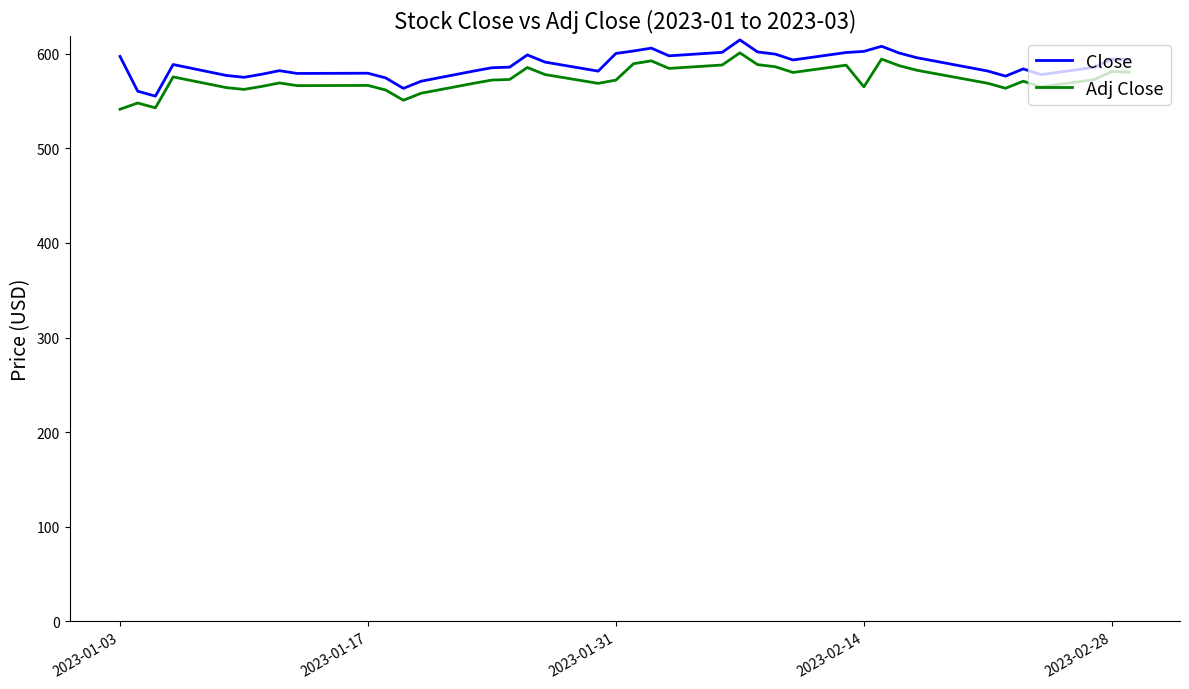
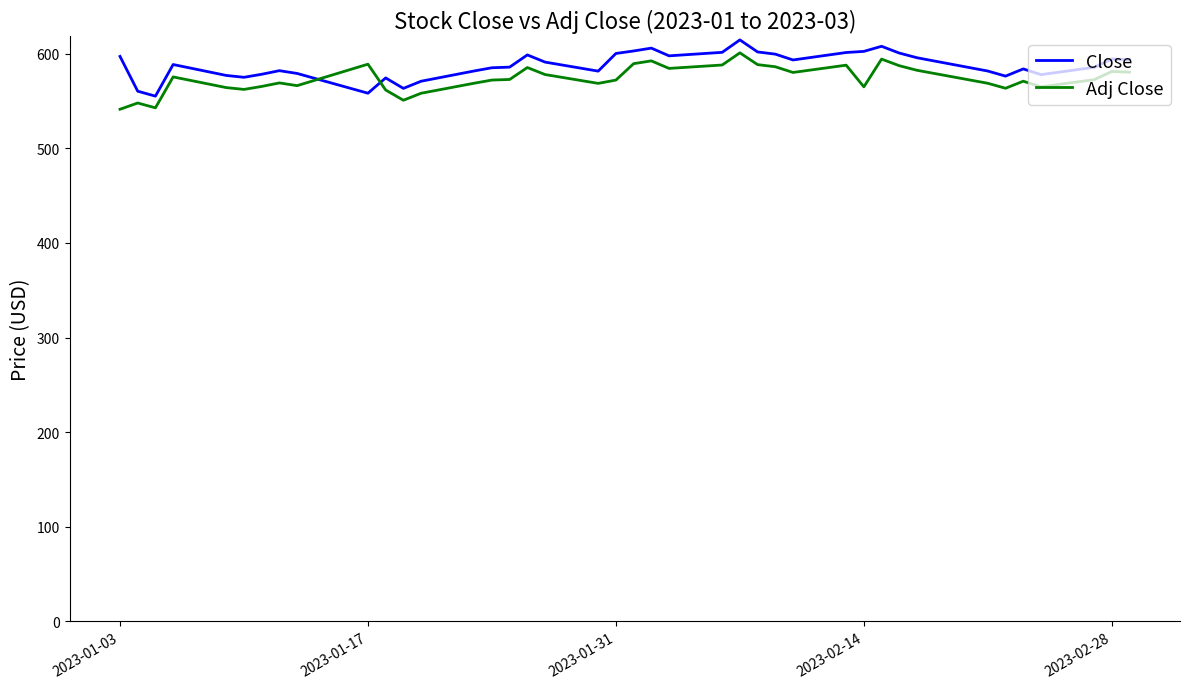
Close, 2023-01-17: 580 -> 560
Adj Close, 2023-01-17: 570 -> 590
